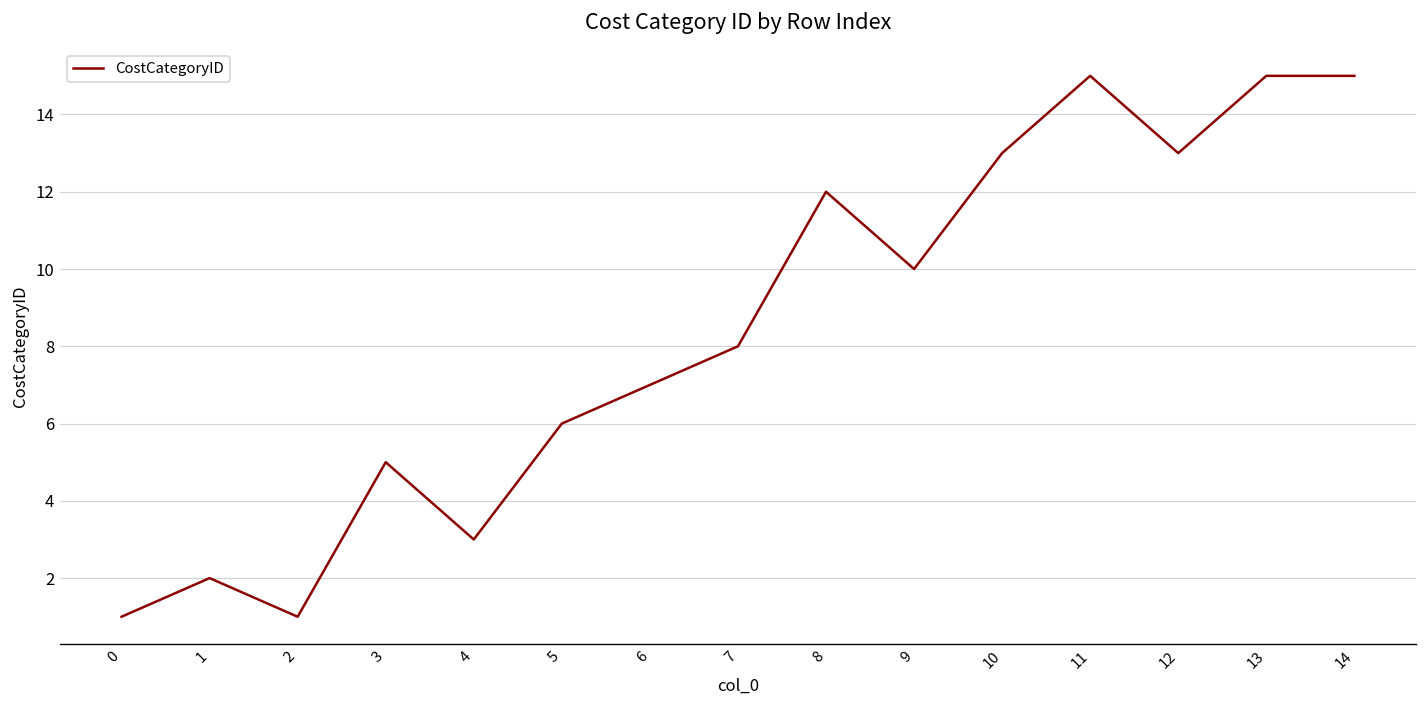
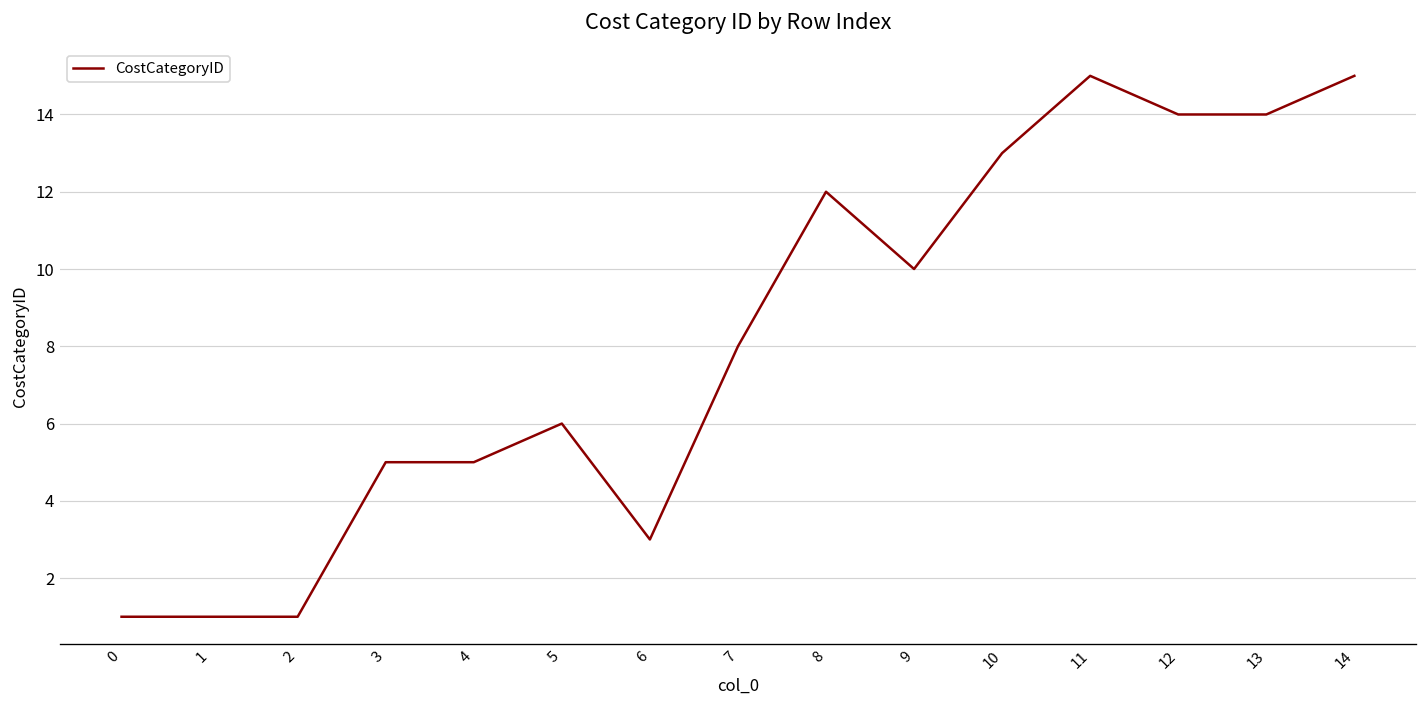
1: 2 -> 1
4: 3 -> 5
6: 7 -> 3
12: 13 -> 14
13: 15 -> 14
